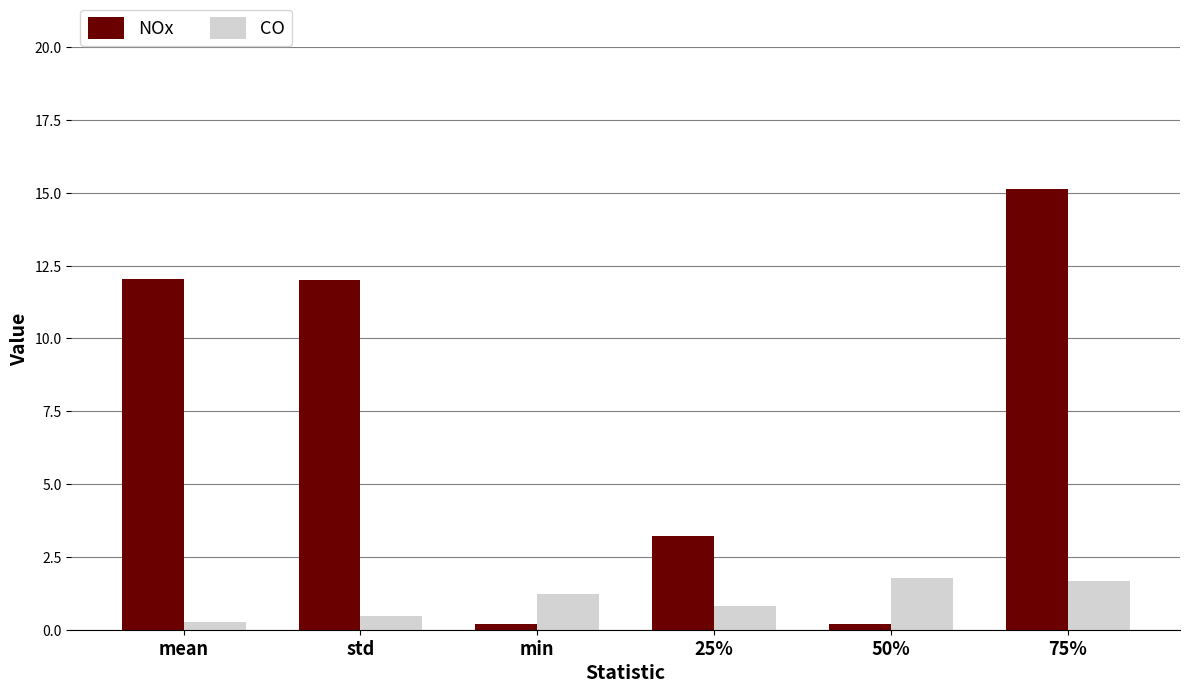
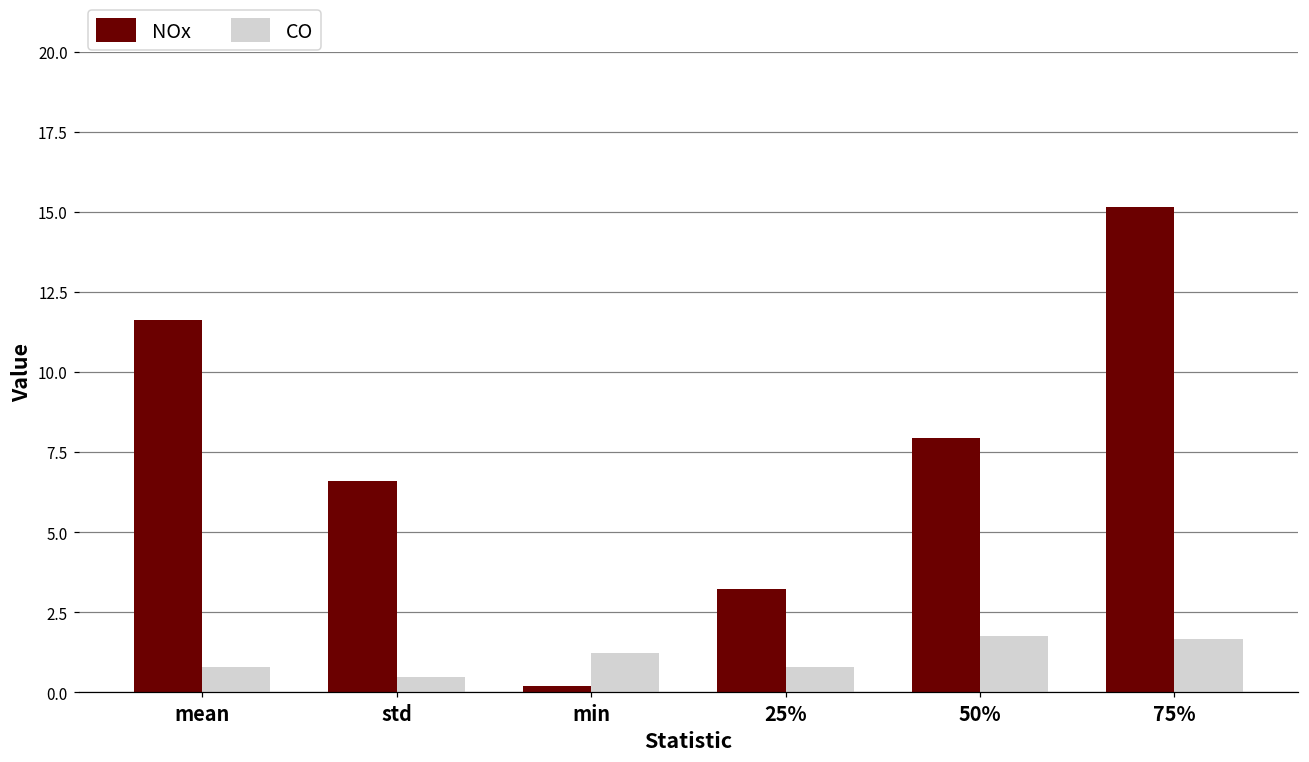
NOx, mean: 12.0 -> 11.6
CO, mean: 0.3 -> 0.8
NOx, std: 12.0 -> 6.6
NOx, 50%: 0.2 -> 7.9
